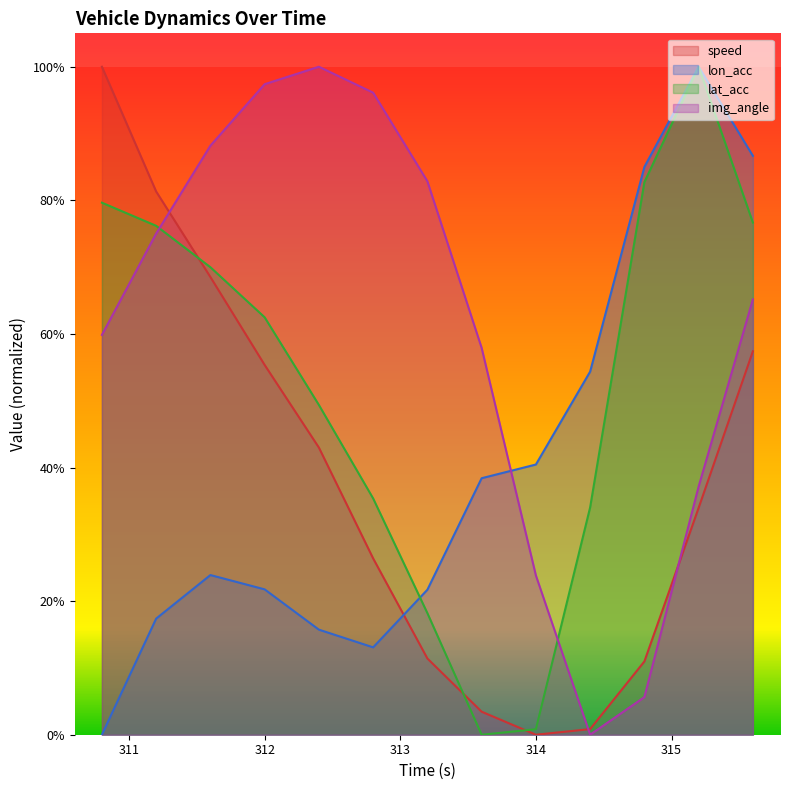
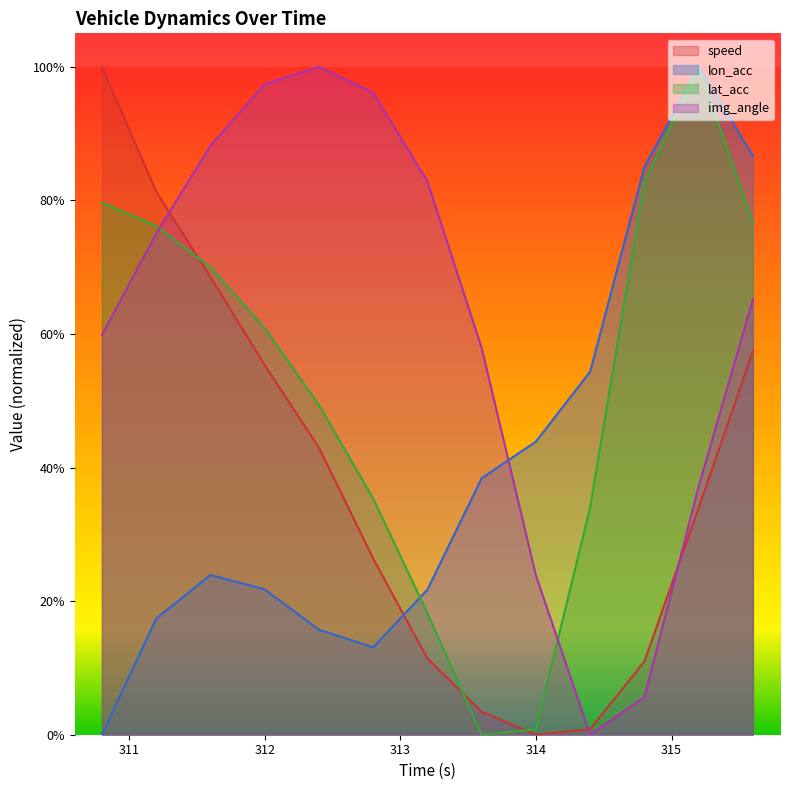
lat_acc, 312: 62% -> 61%
lon_acc, 314: 40% -> 44%
